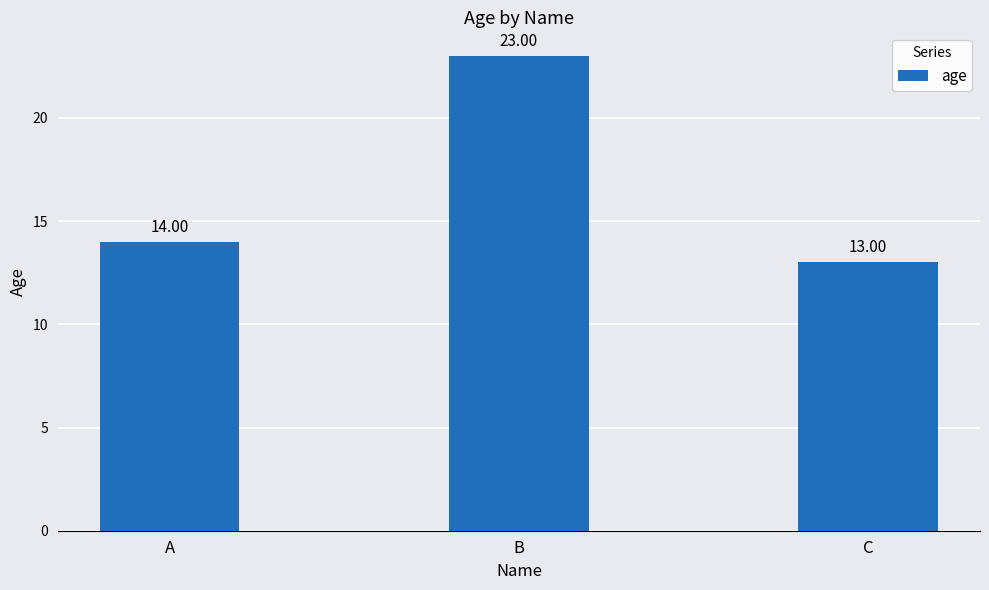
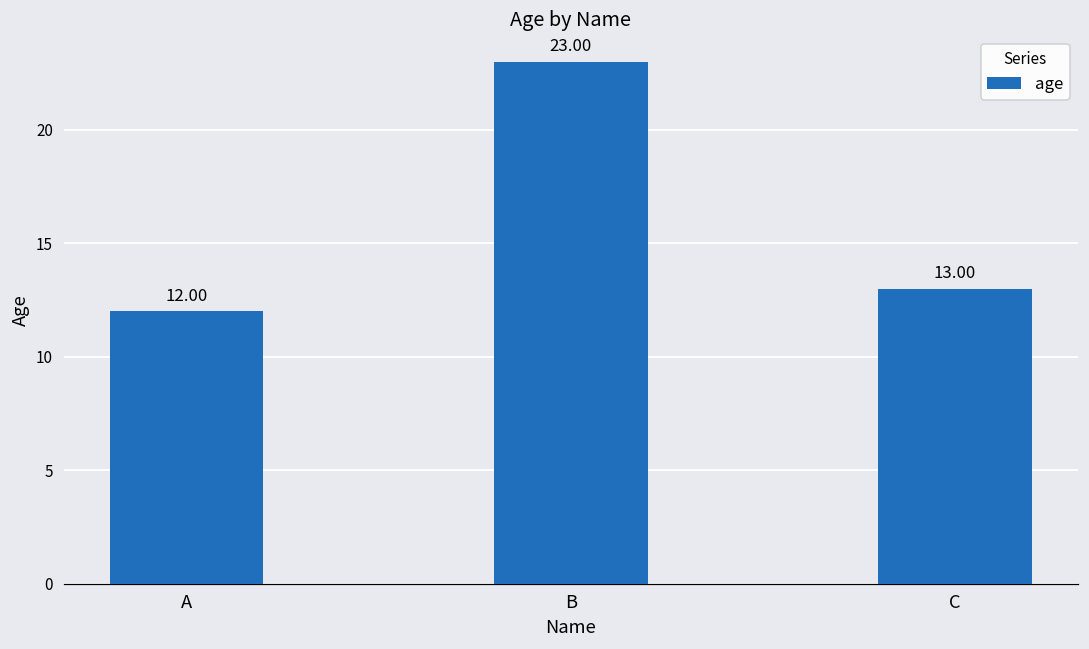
A: 14.00 -> 12.00
